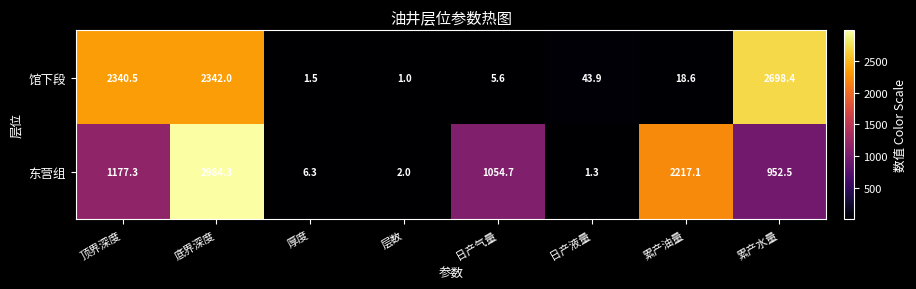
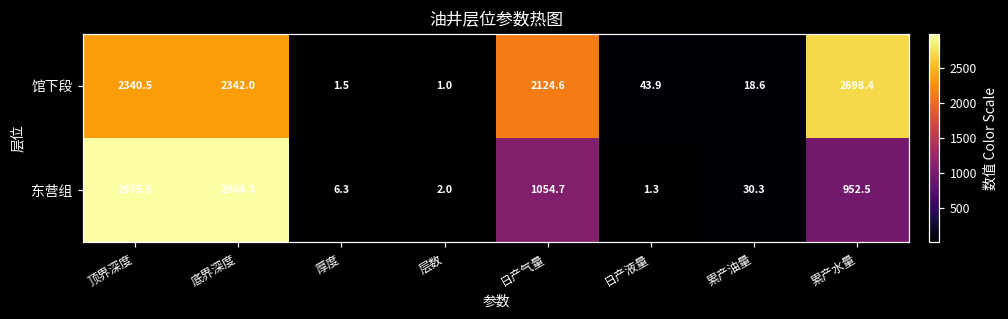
馆下段, 日产气量: 5.6 -> 2124.6
东营组, 顶界深度: 1177.3 -> 2975.5
东营组, 累产油量: 2217.1 -> 30.3
